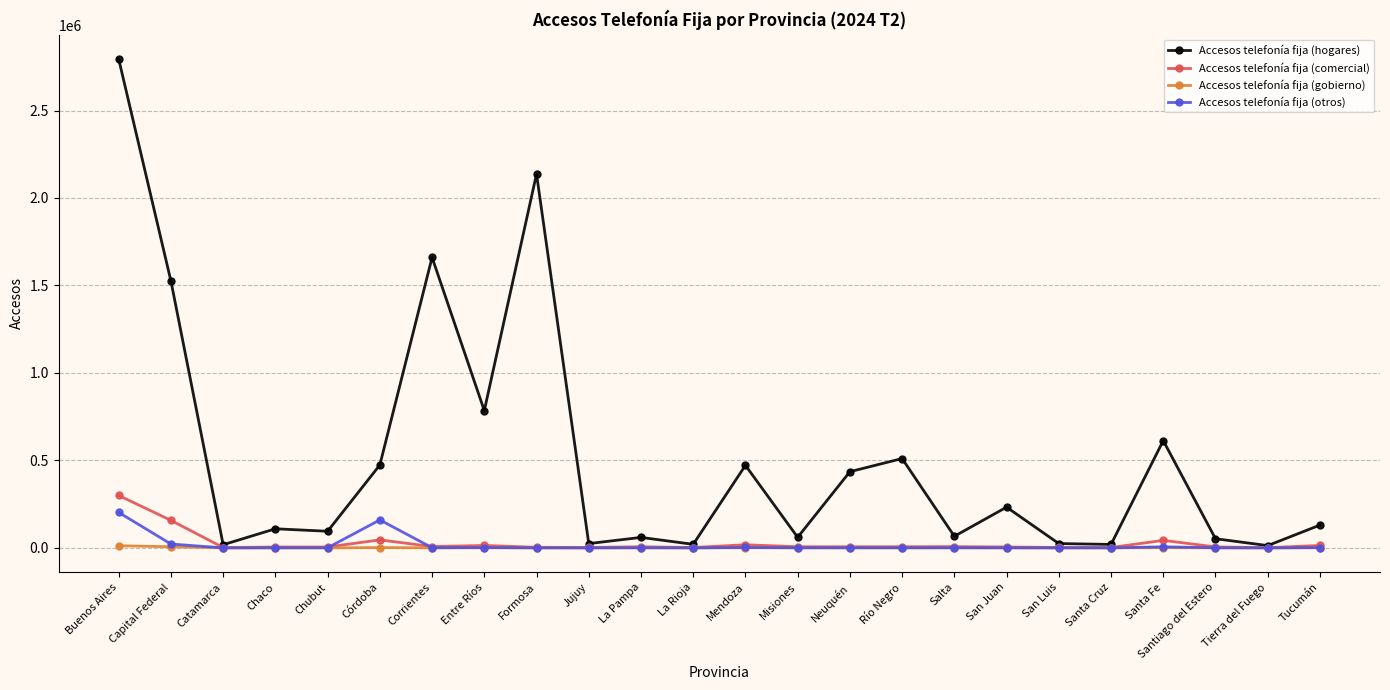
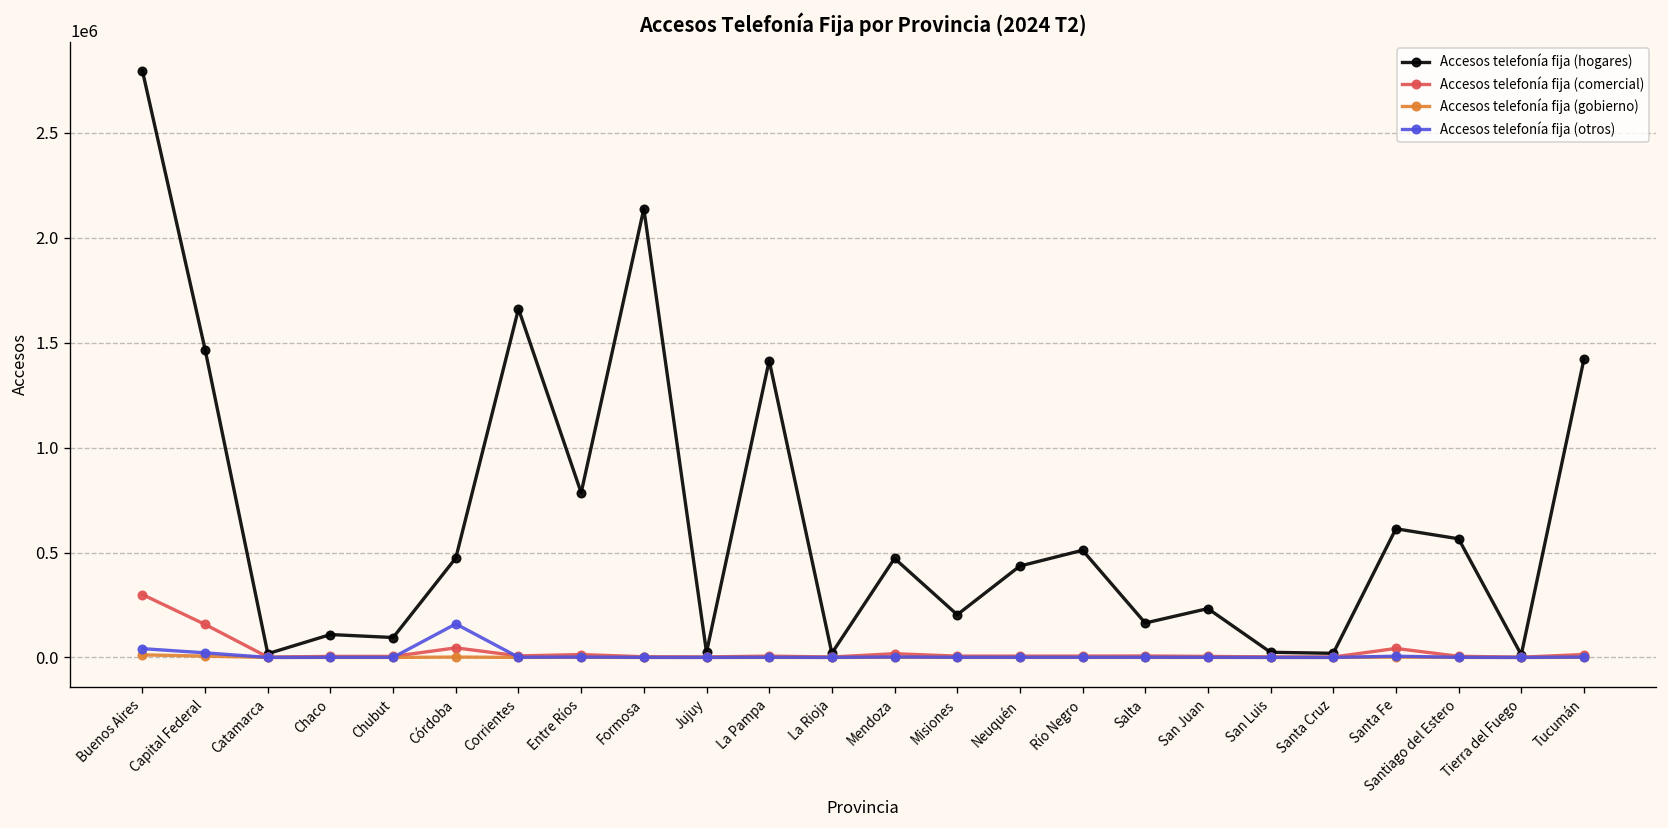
Accesos telefonía fija (otros), Buenos Aires: 200000 -> 40000
Accesos telefonía fija (hogares), Capital Federal: 1530000 -> 1470000
Accesos telefonía fija (hogares), La Pampa: 60000 -> 1410000
Accesos telefonía fija (hogares), Misiones: 60000 -> 200000
Accesos telefonía fija (hogares), Salta: 70000 -> 160000
Accesos telefonía fija (hogares), Santiago del Estero: 50000 -> 570000
Accesos telefonía fija (hogares), Tucumán: 130000 -> 1420000
